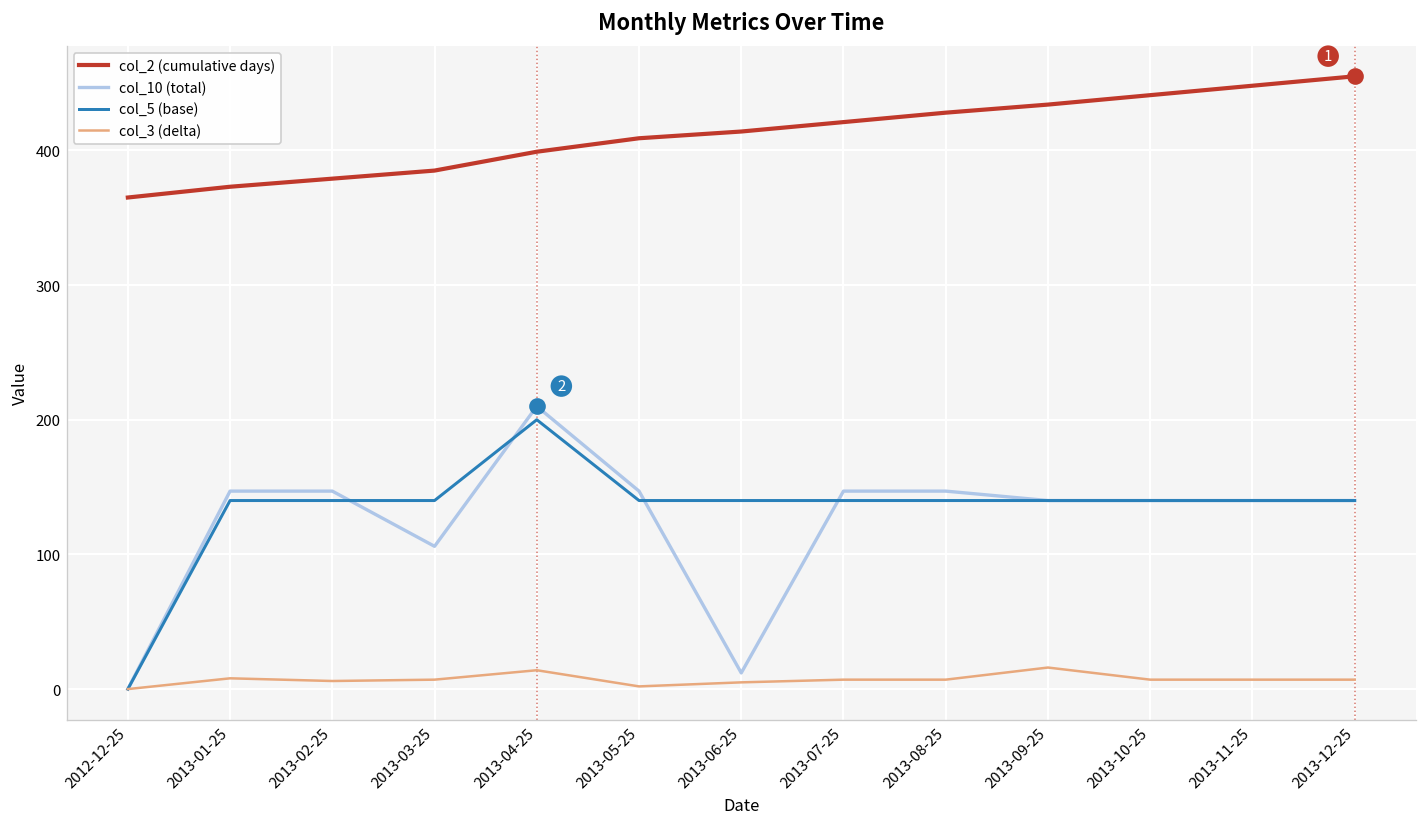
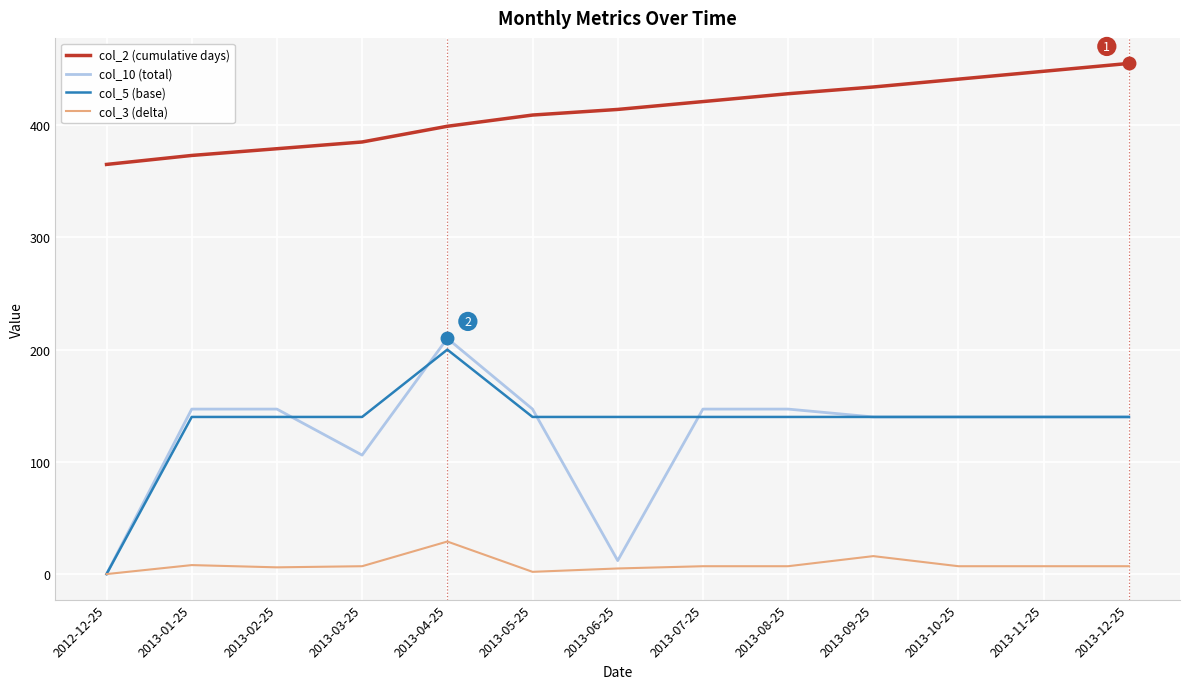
col_3 (delta), 2013-04-25: 14 -> 29
